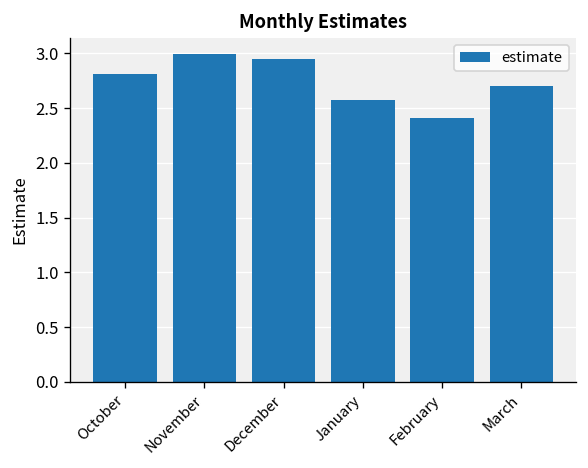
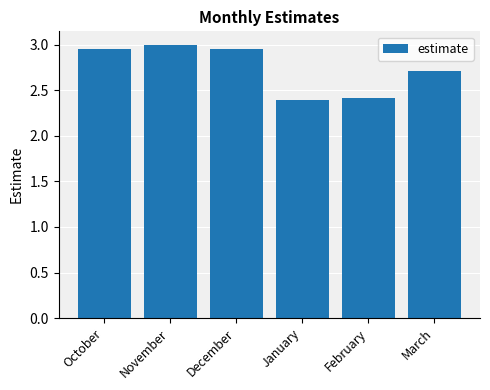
October: 2.8 -> 2.9
January: 2.6 -> 2.4
